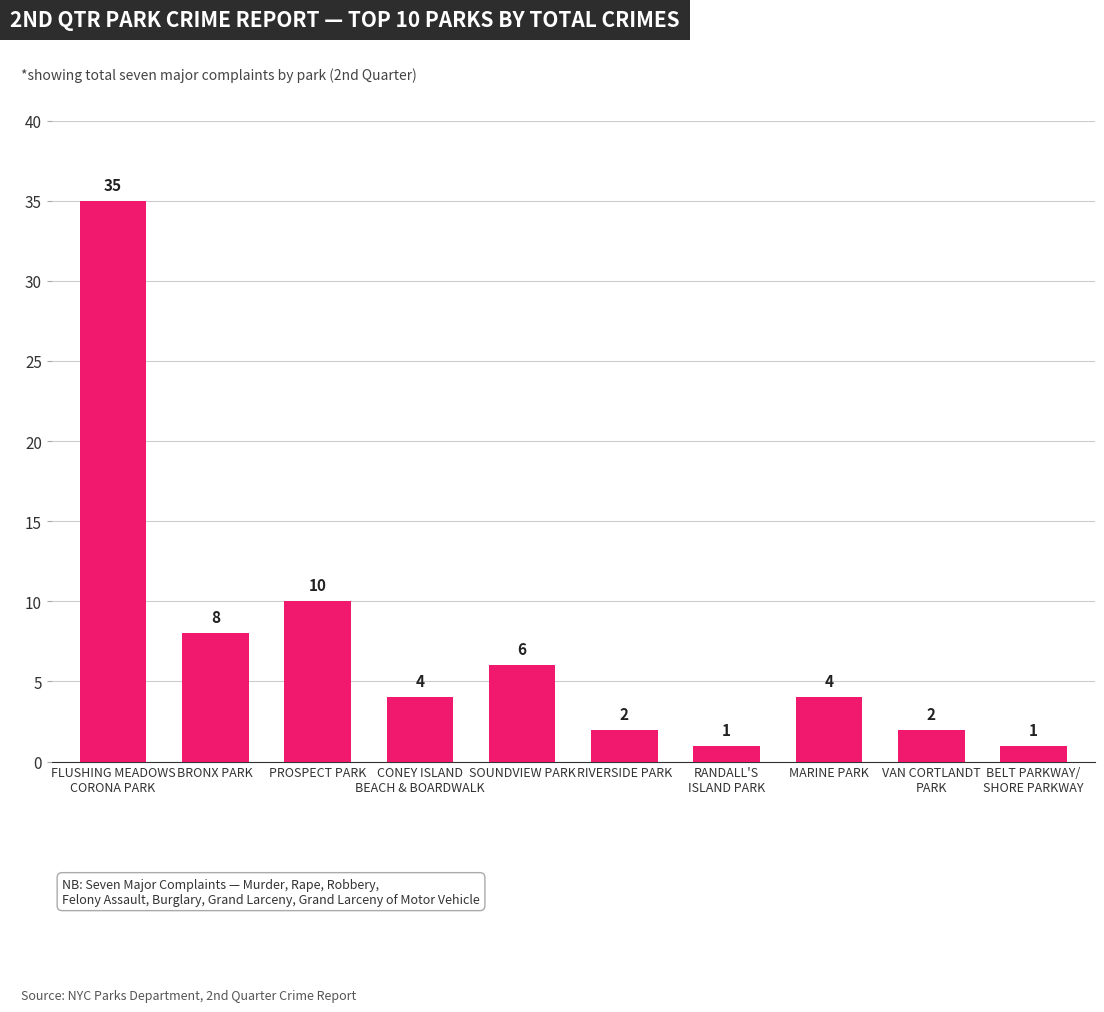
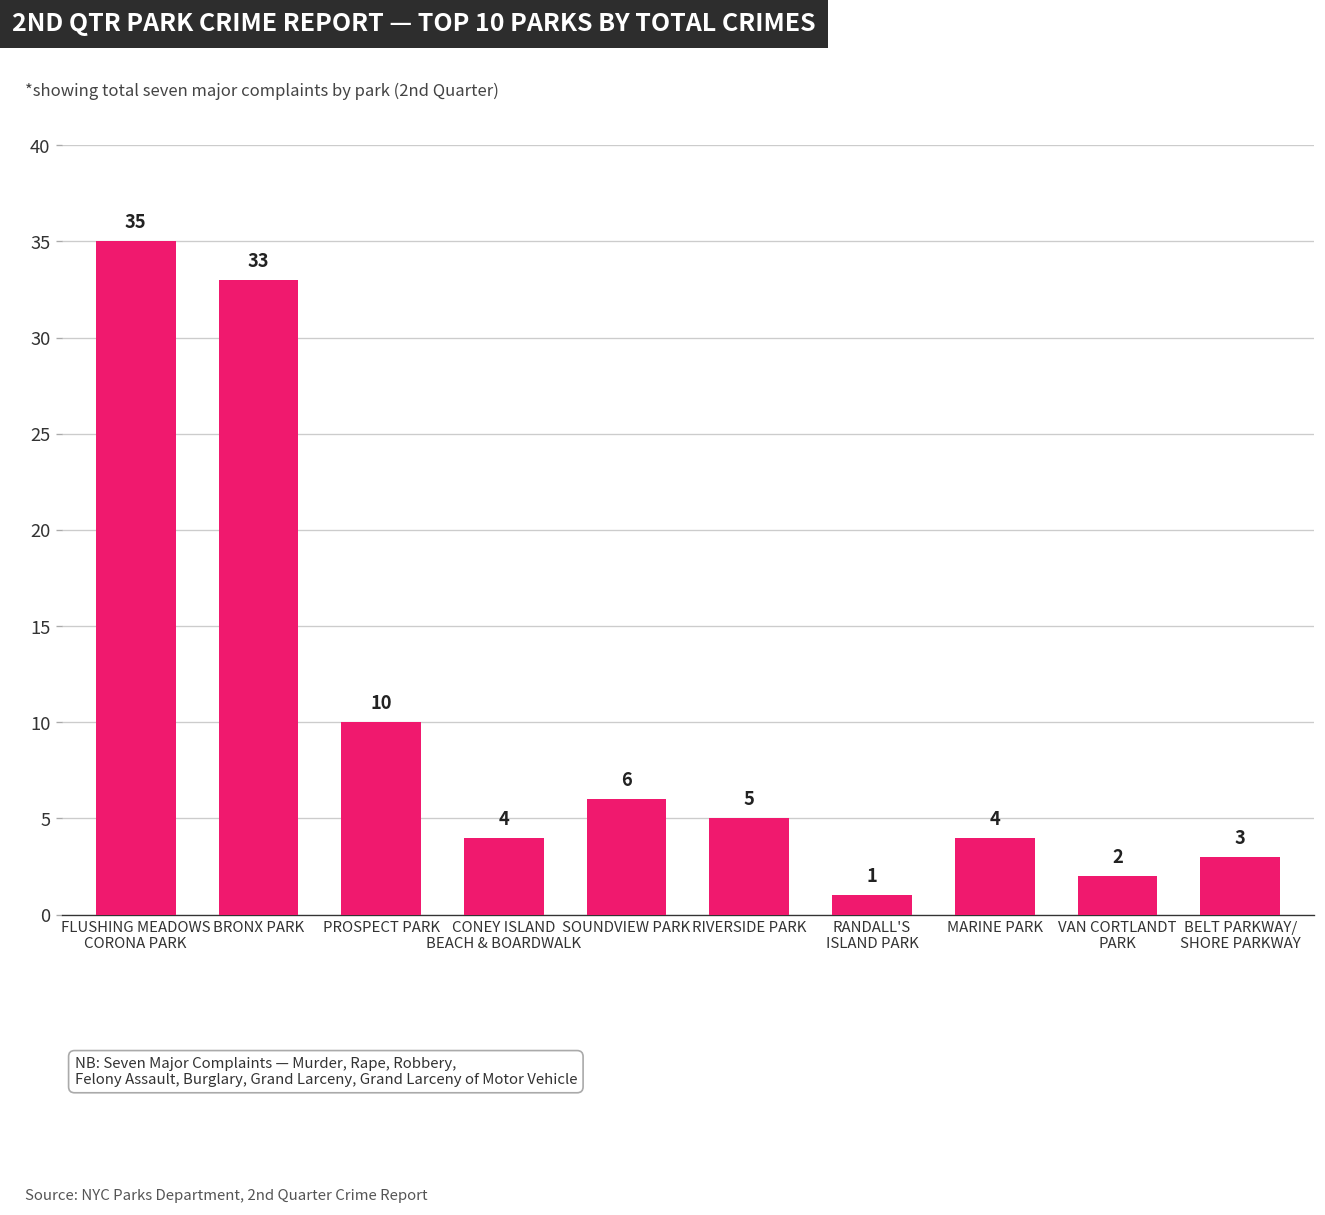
BRONX PARK: 8 -> 33
RIVERSIDE PARK: 2 -> 5
BELT PARKWAY/ SHORE PARKWAY: 1 -> 3
